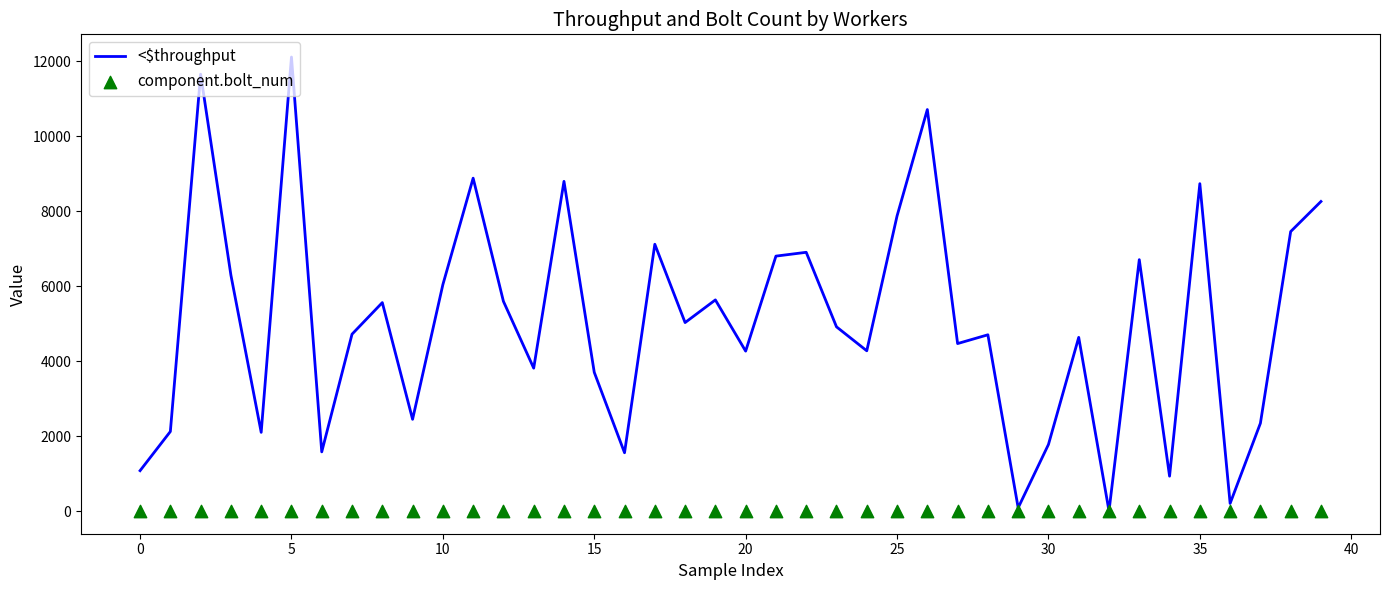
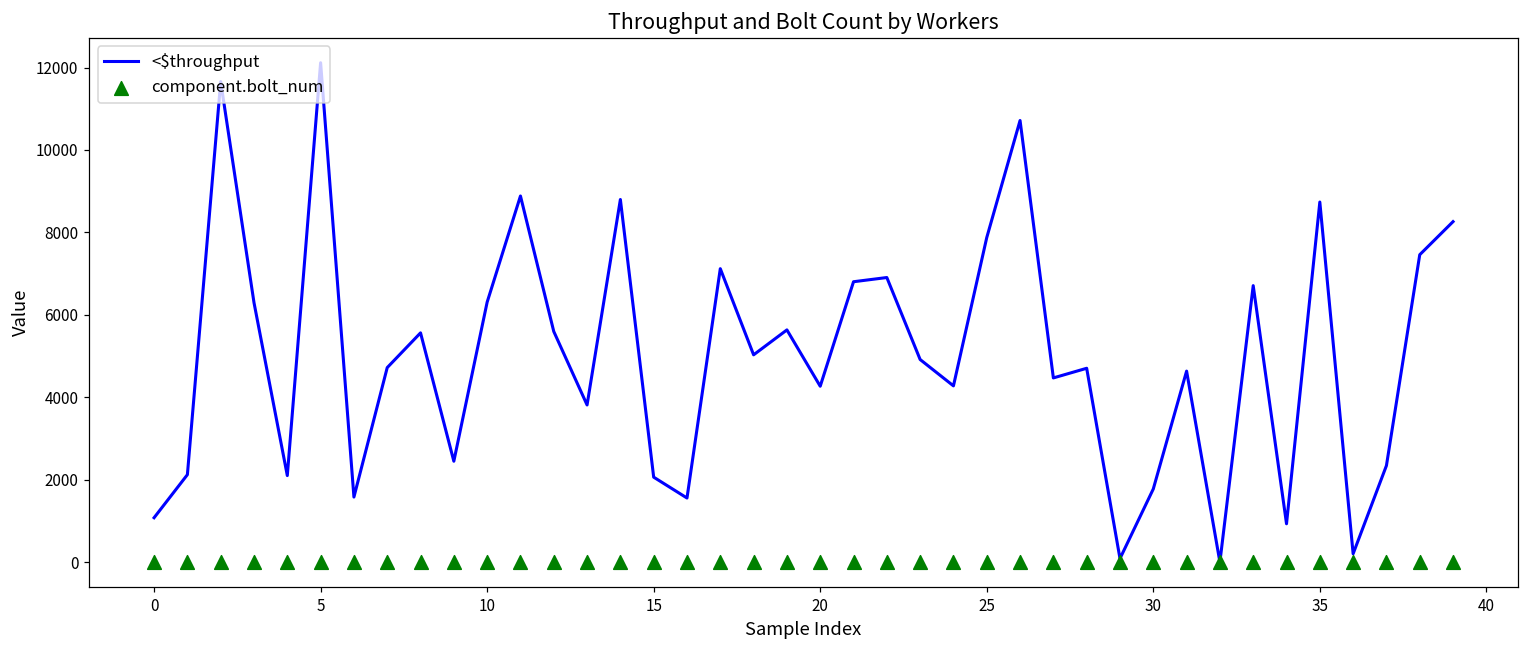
<$throughput, 10: 6000 -> 6300
<$throughput, 15: 3700 -> 2100
